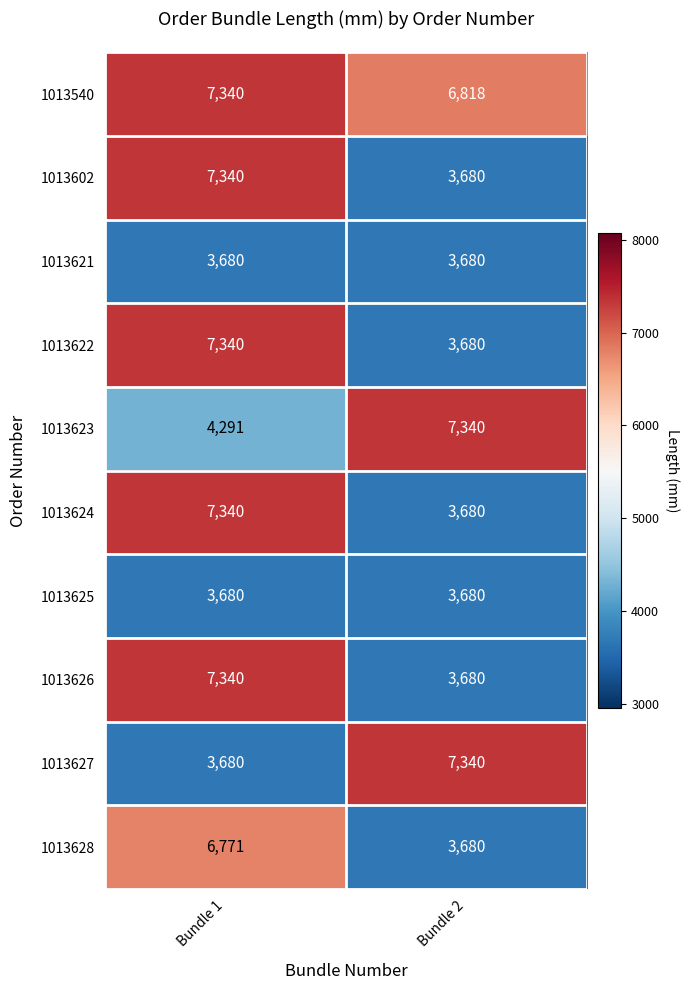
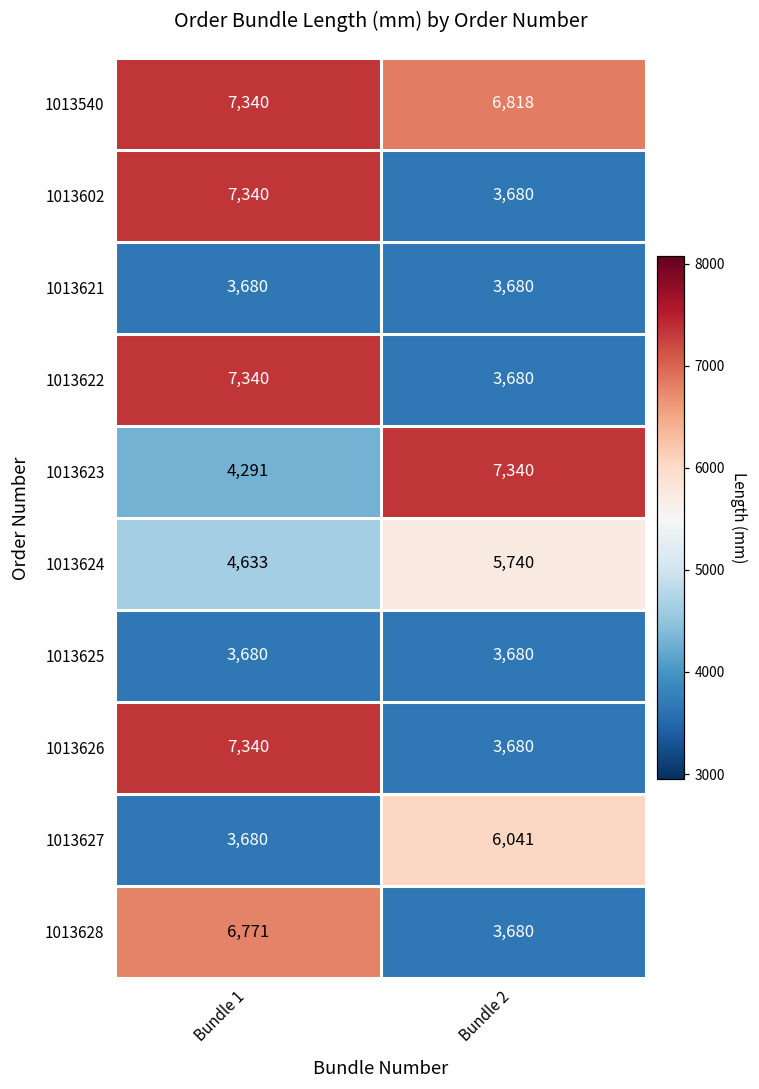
1013624, Bundle 1: 7,340 -> 4,633
1013624, Bundle 2: 3,680 -> 5,740
1013627, Bundle 2: 7,340 -> 6,041
